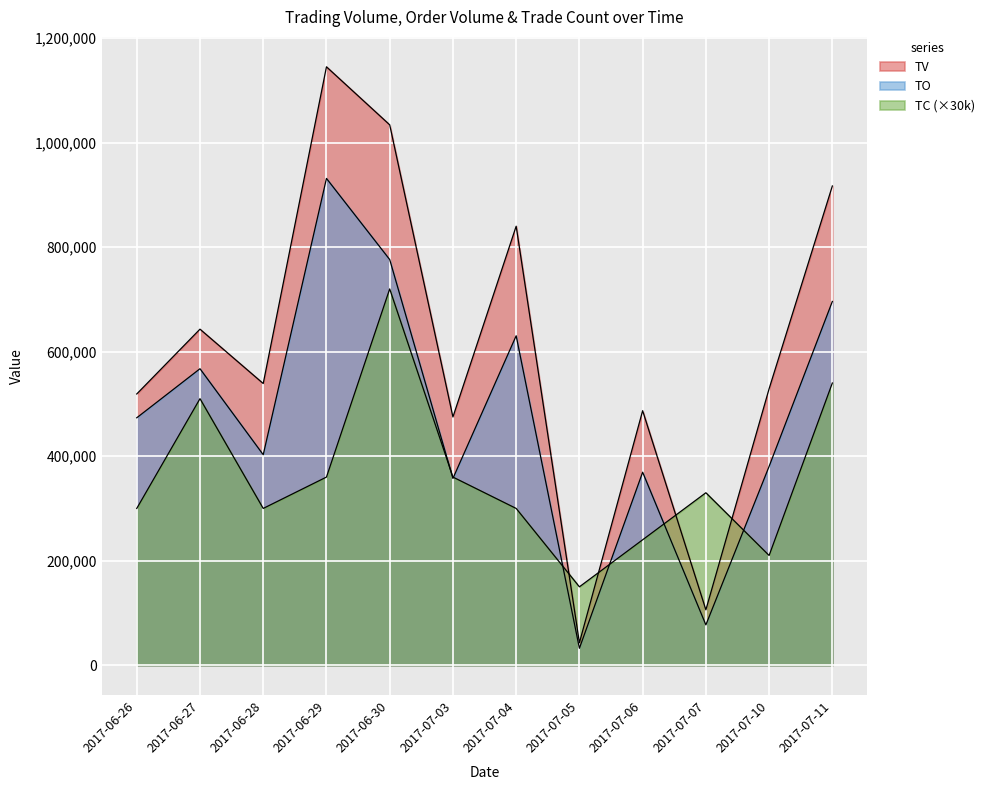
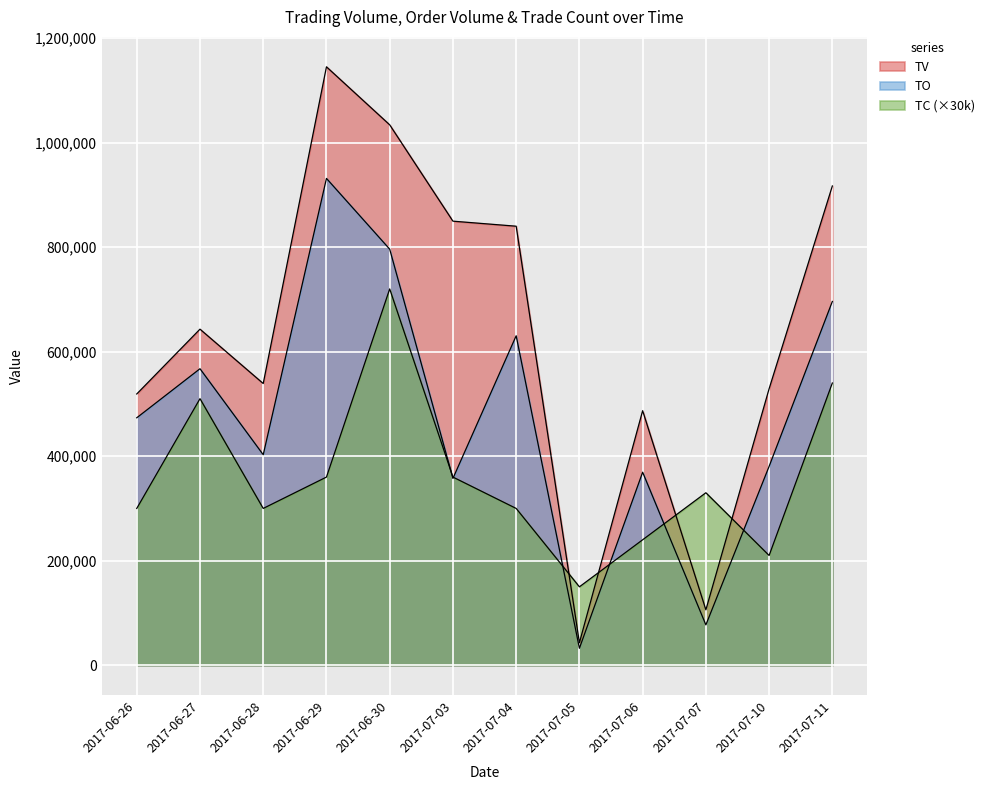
TO, 2017-06-30: 780,000 -> 800,000
TV, 2017-07-03: 480,000 -> 850,000
